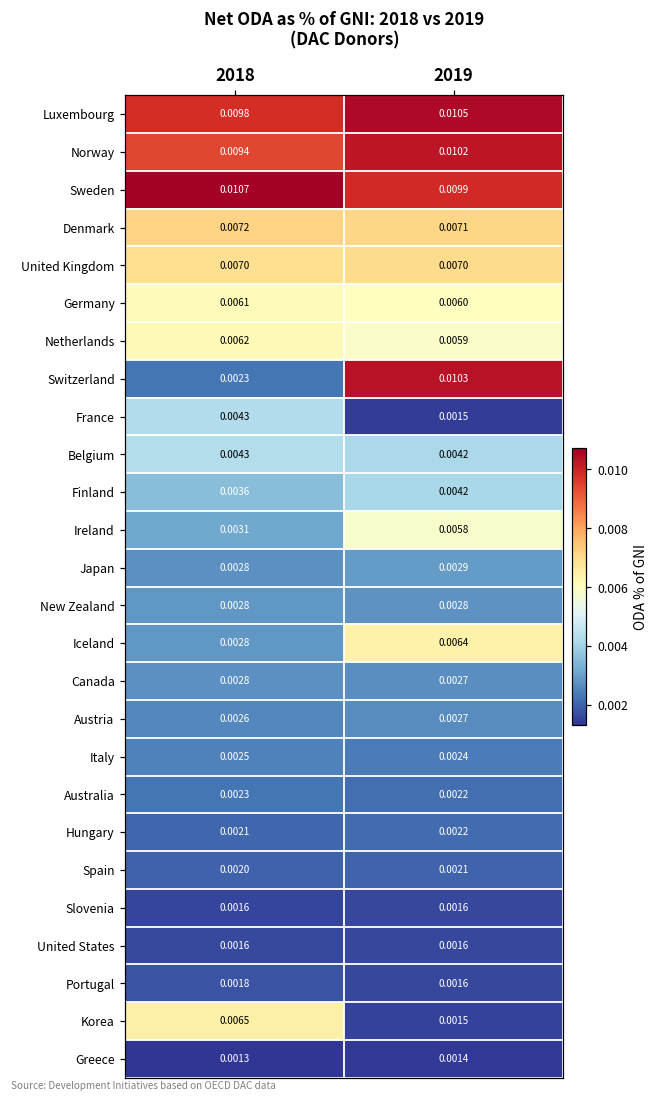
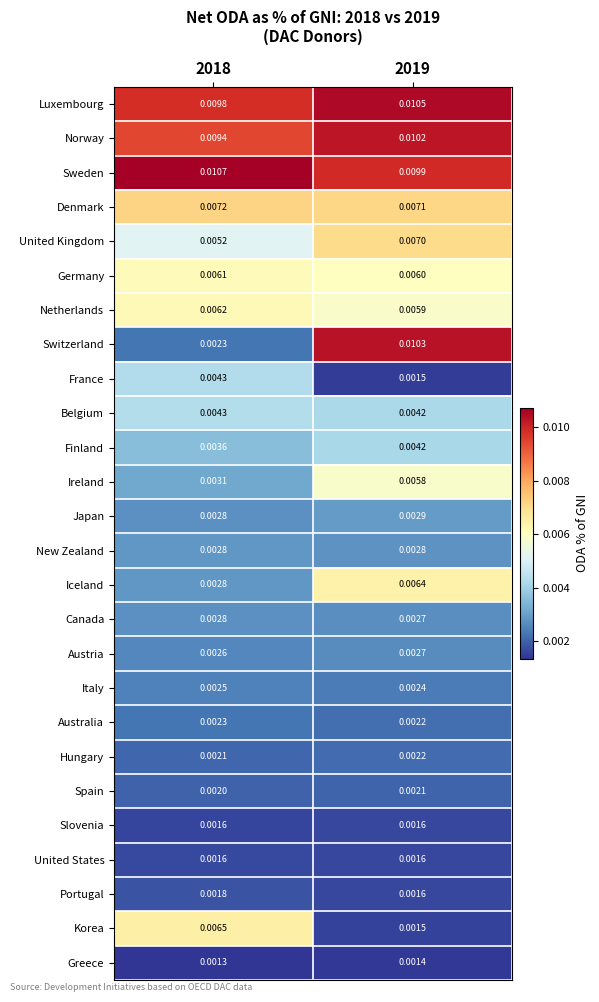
United Kingdom, 2018: 0.0070 -> 0.0052
